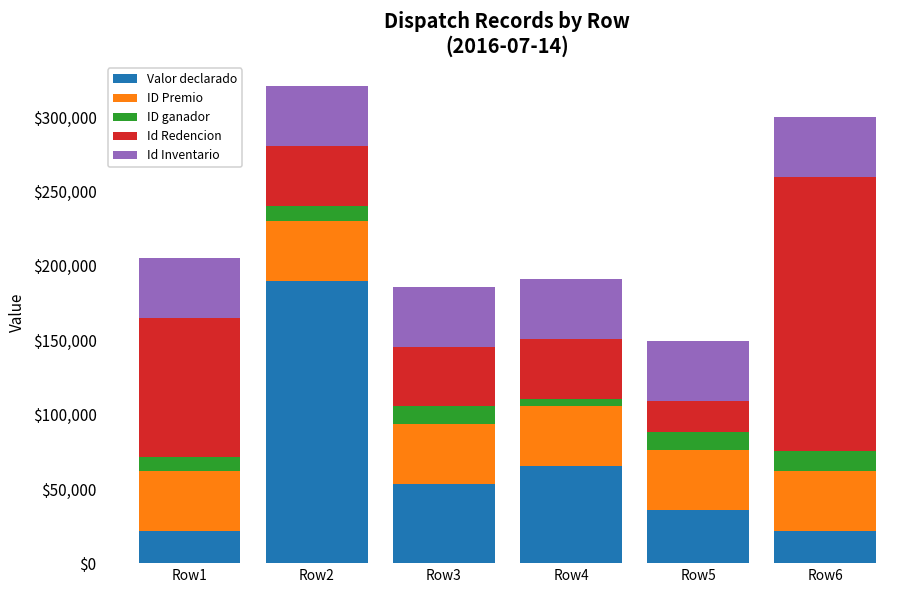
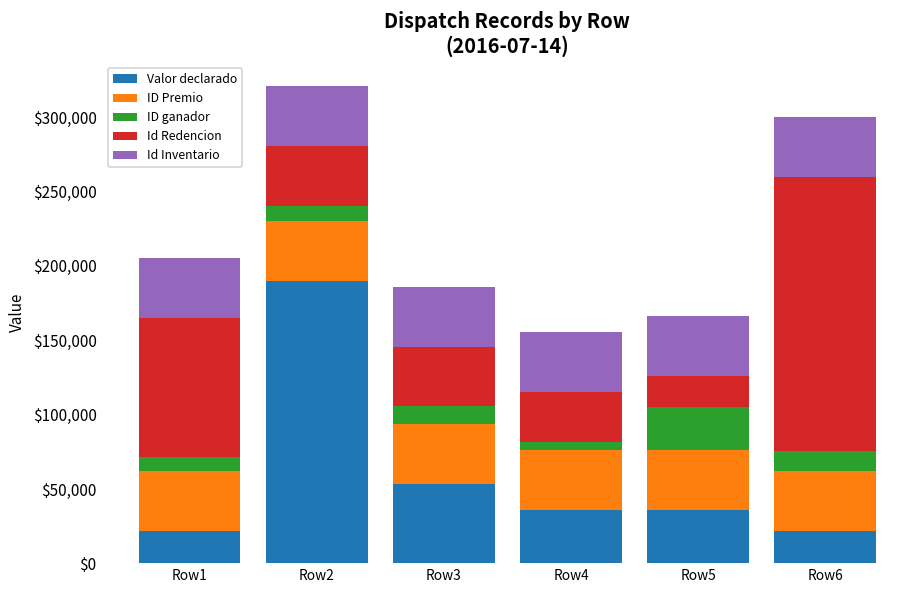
Valor declarado, Row4: $65,000 -> $36,000
Id Redencion, Row4: $40,000 -> $34,000
ID ganador, Row5: $12,000 -> $29,000
